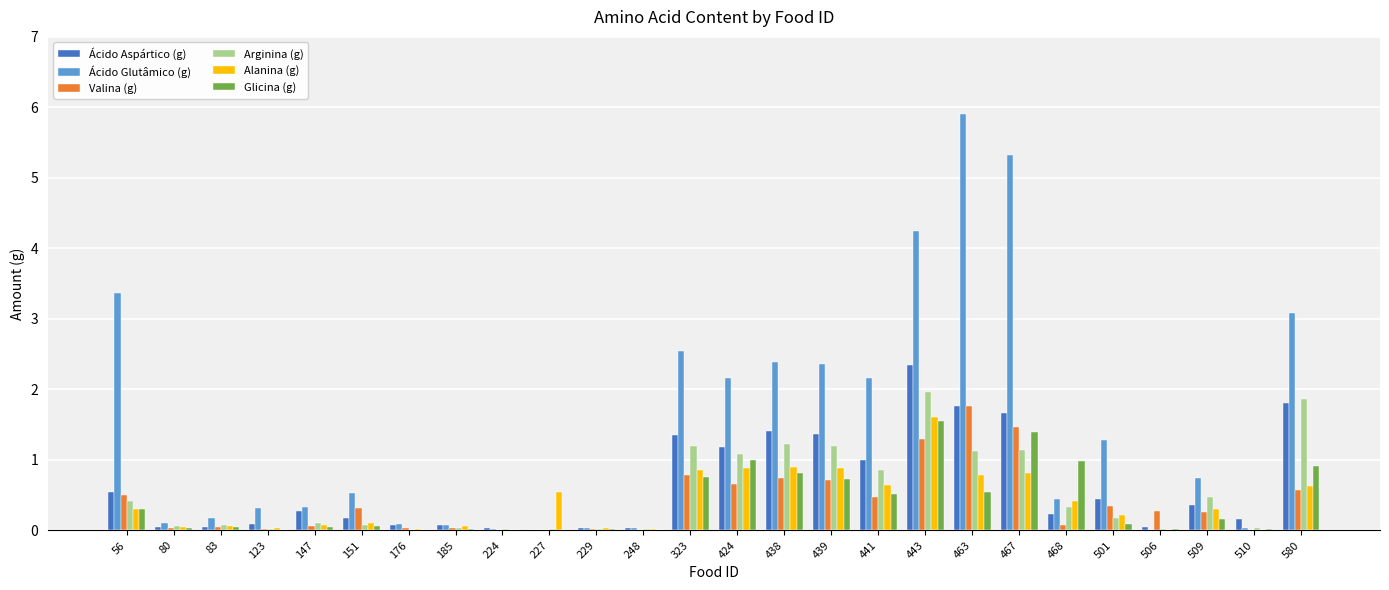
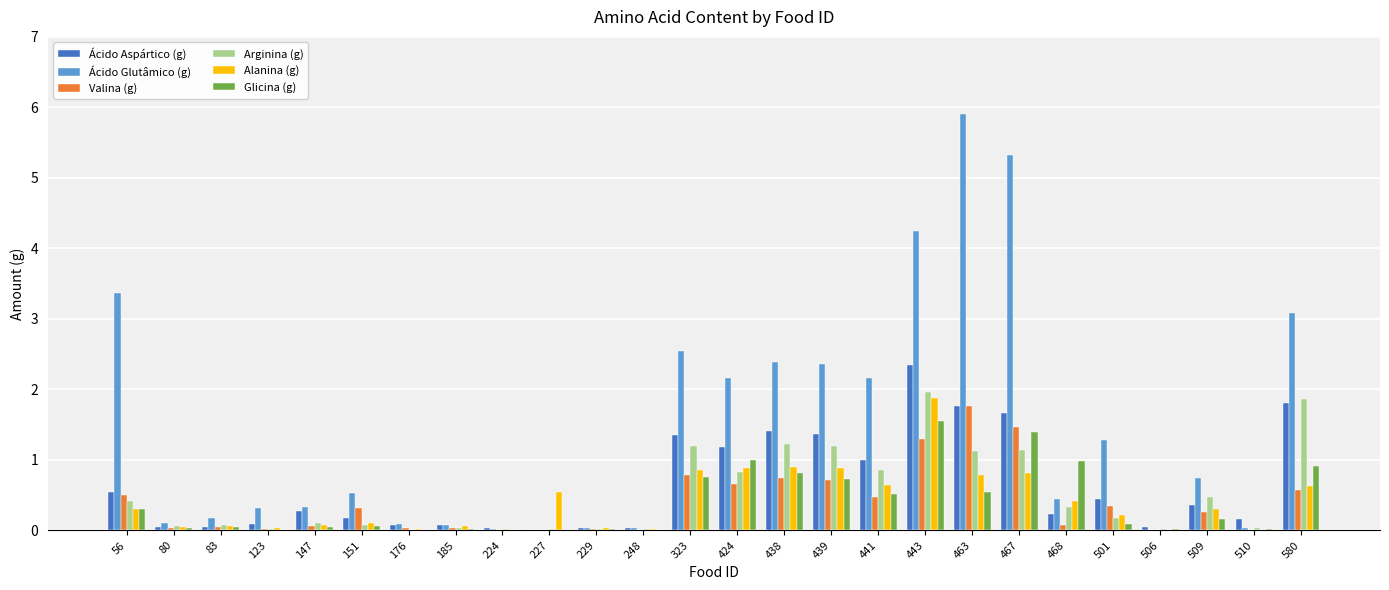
Arginina (g), 424: 1.1 -> 0.8
Alanina (g), 443: 1.6 -> 1.9
Valina (g), 506: 0.3 -> 0.0
